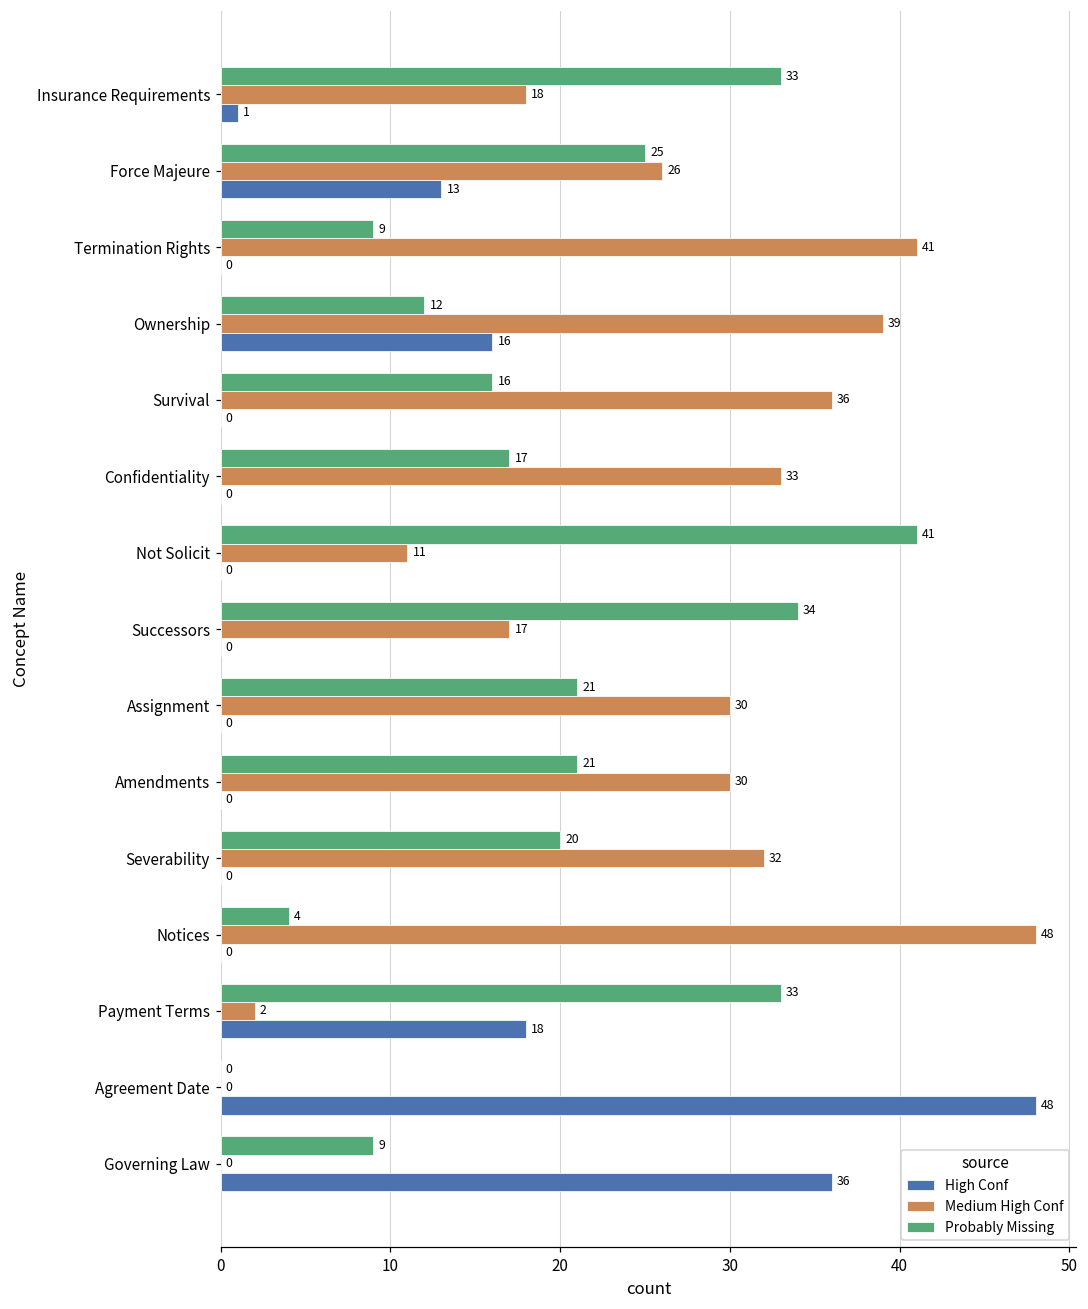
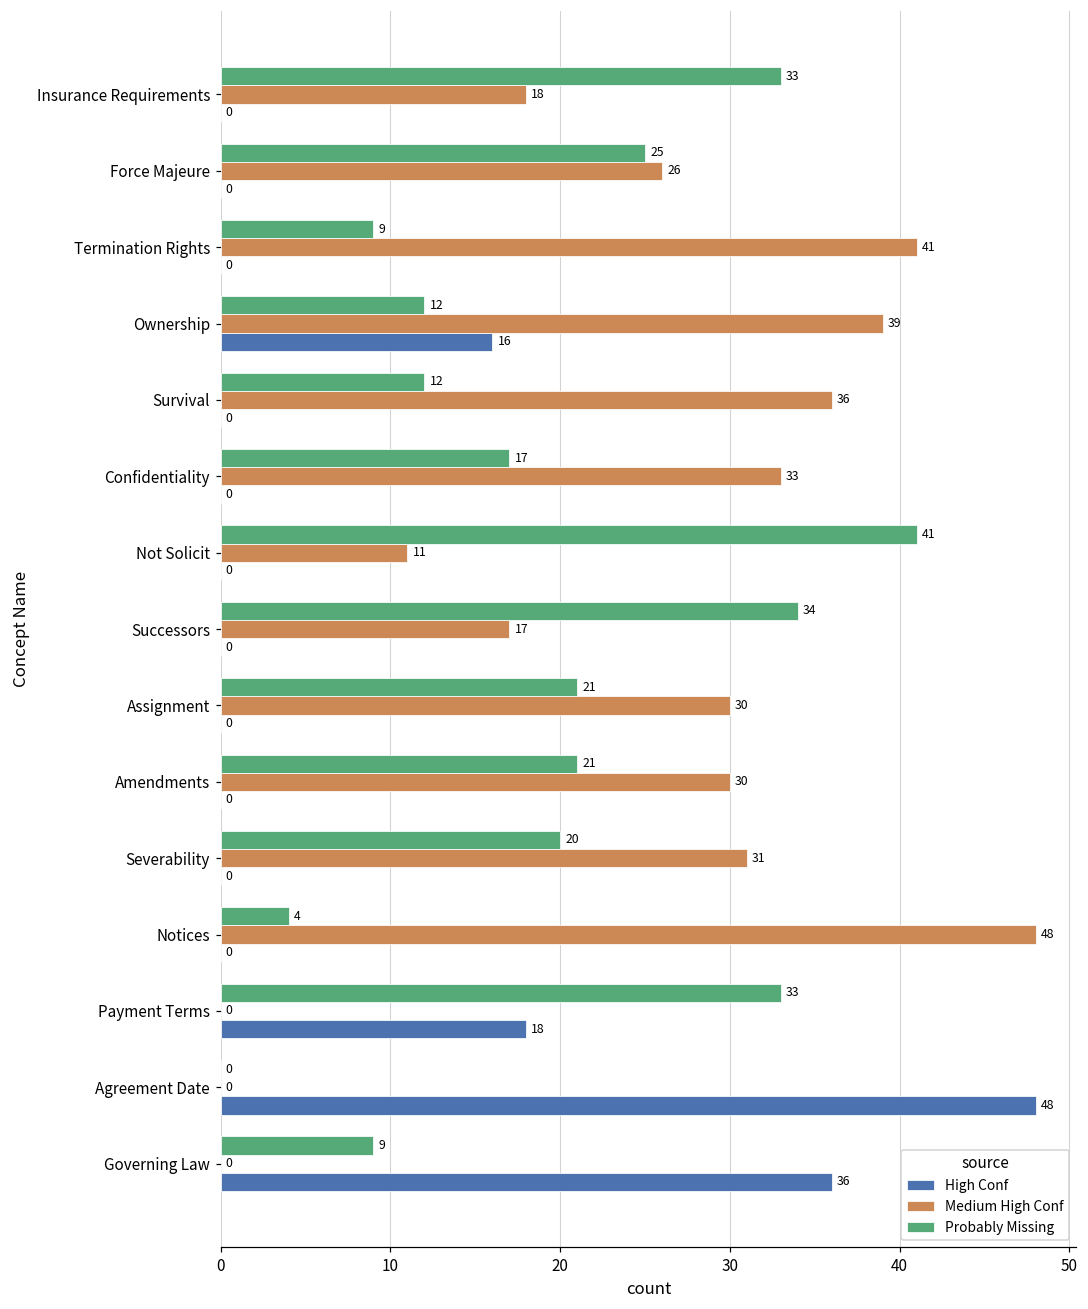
High Conf, Insurance Requirements: 1 -> 0
High Conf, Force Majeure: 13 -> 0
Probably Missing, Survival: 16 -> 12
Medium High Conf, Severability: 32 -> 31
Medium High Conf, Payment Terms: 2 -> 0
